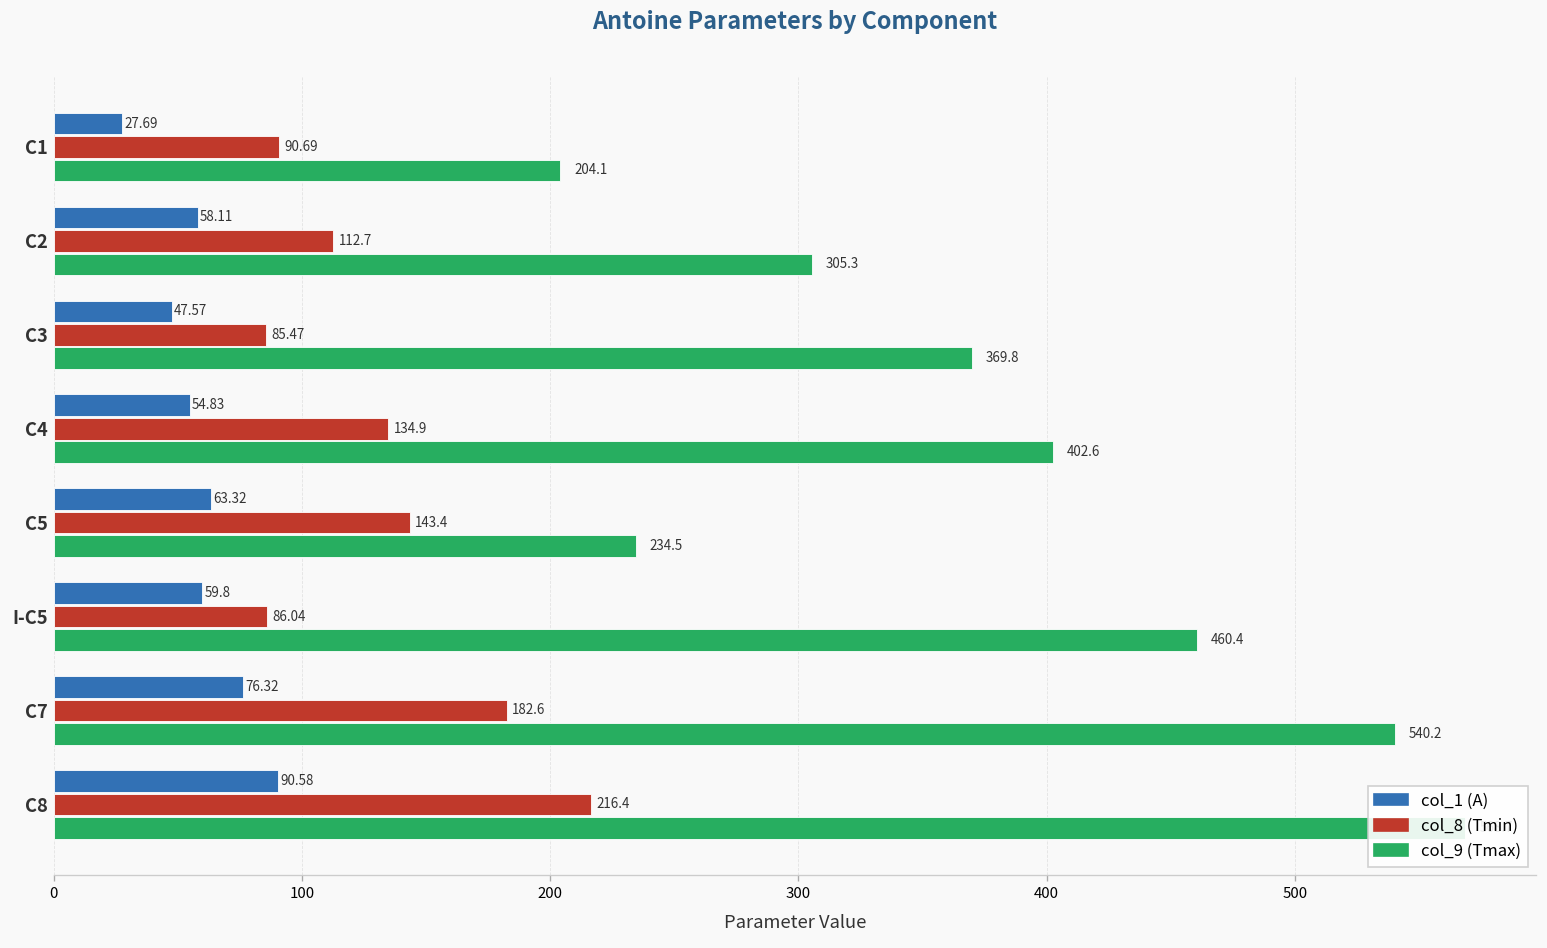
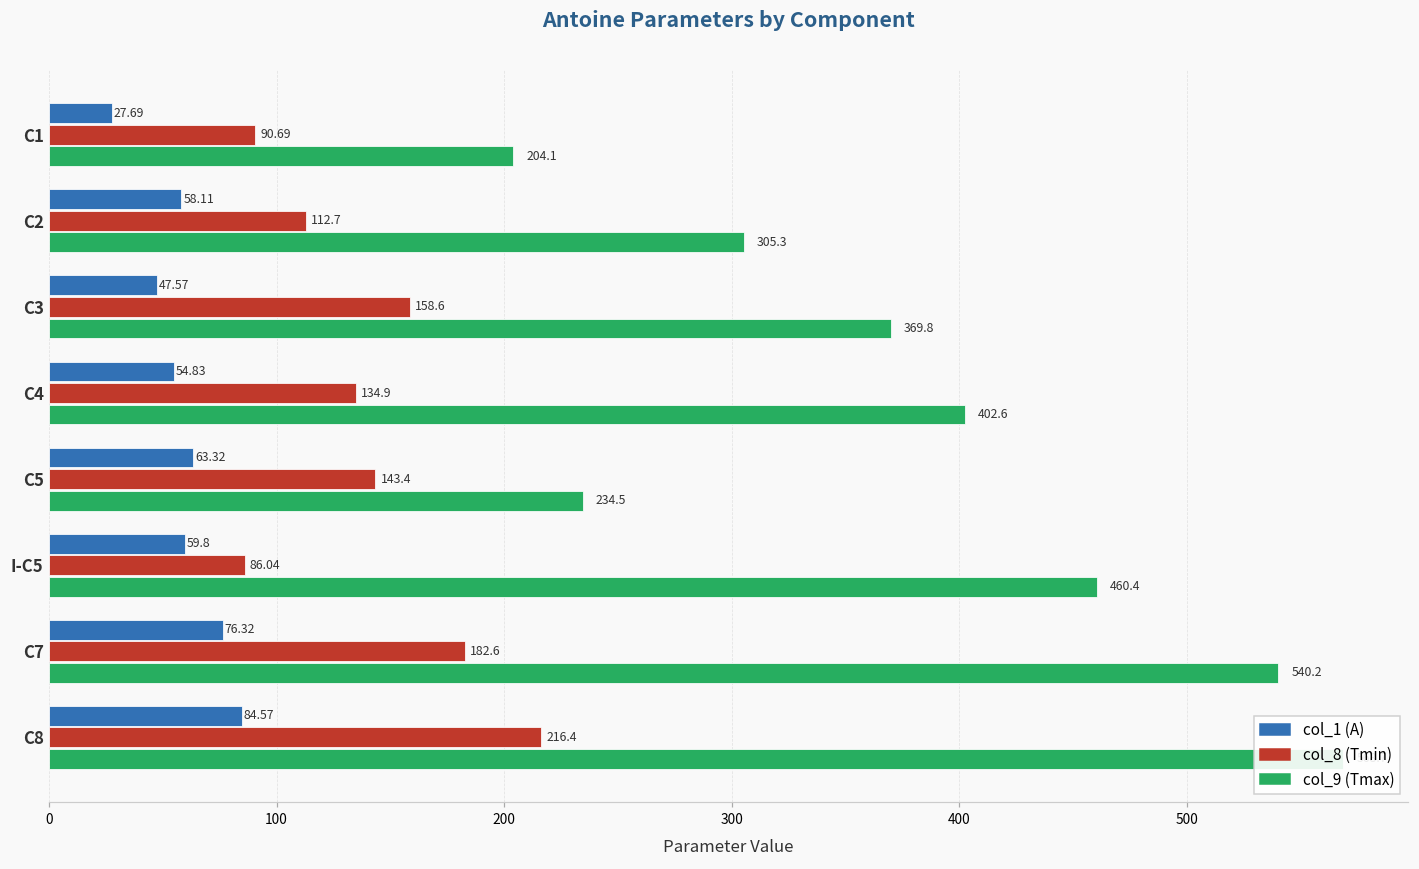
col_8 (Tmin), C3: 85.47 -> 158.6
col_1 (A), C8: 90.58 -> 84.57
